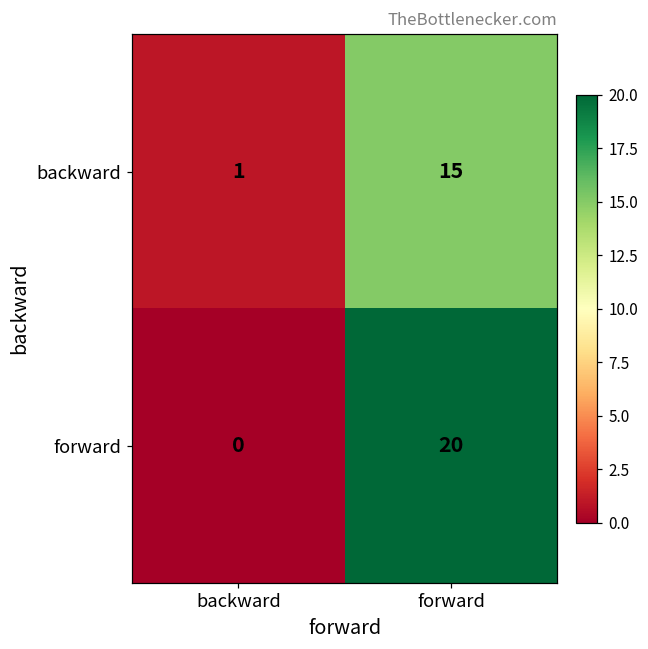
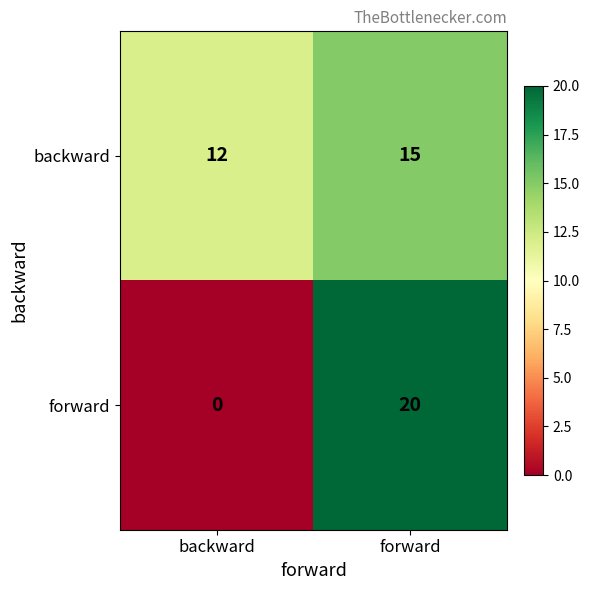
backward, backward: 1 -> 12
